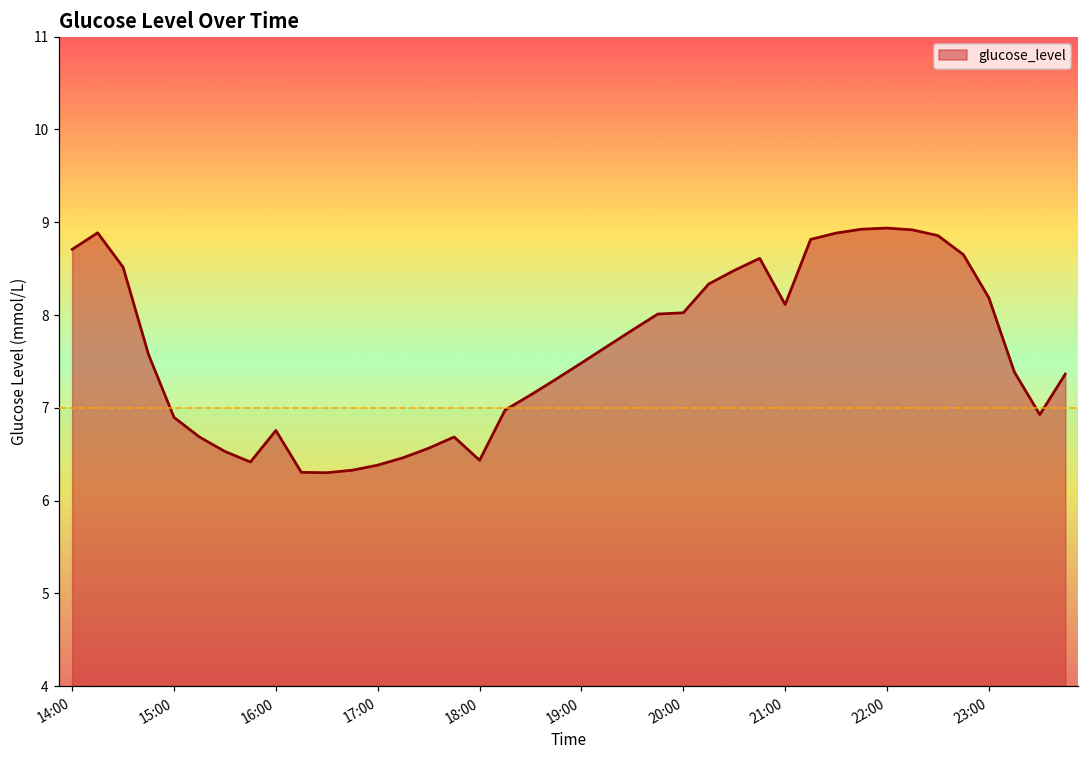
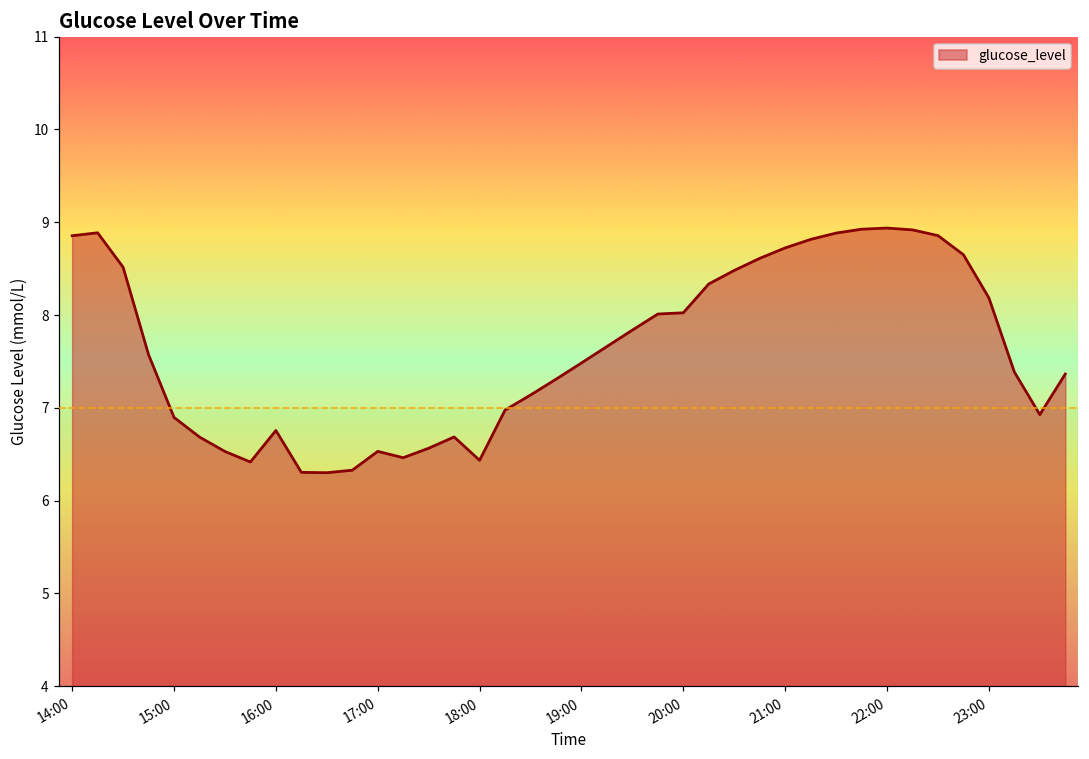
14:00: 8.7 -> 8.9
17:00: 6.4 -> 6.5
21:00: 8.1 -> 8.7
